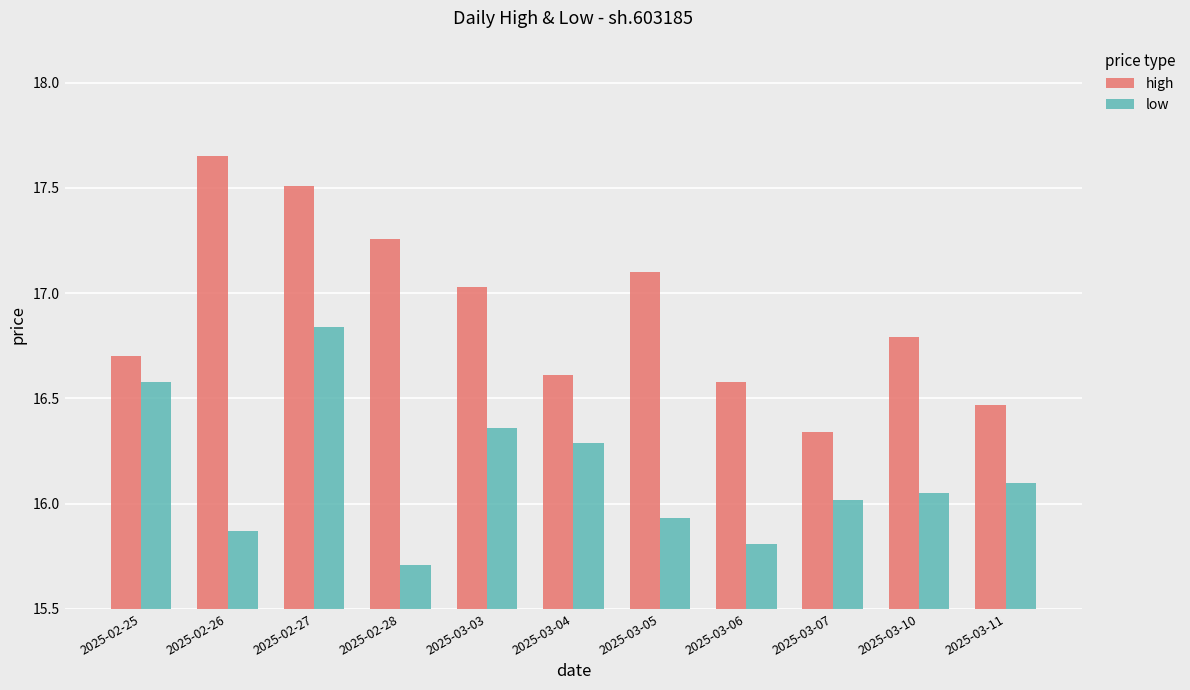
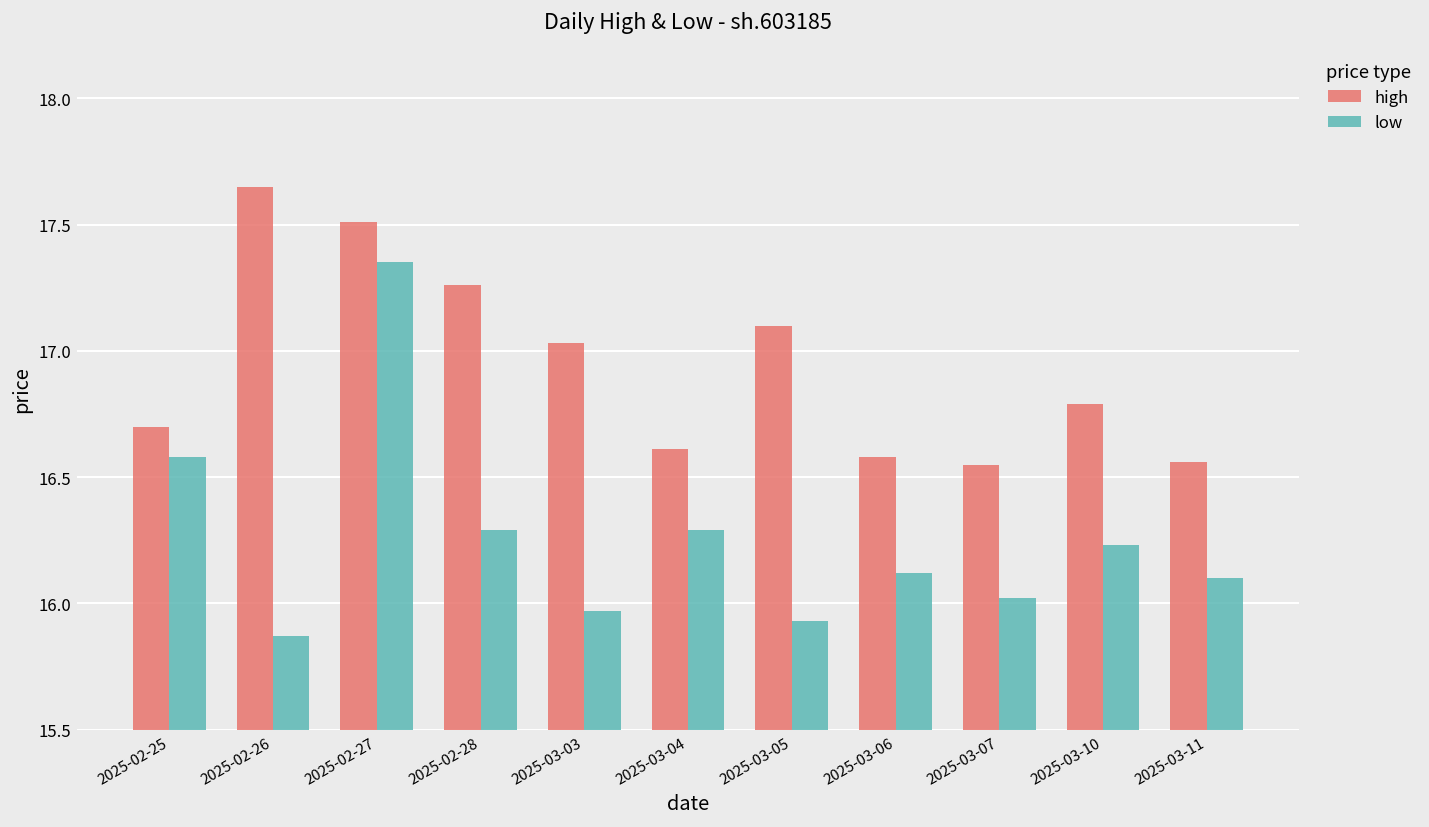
low, 2025-02-27: 16.84 -> 17.35
low, 2025-02-28: 15.71 -> 16.29
low, 2025-03-03: 16.36 -> 15.97
low, 2025-03-06: 15.81 -> 16.12
high, 2025-03-07: 16.34 -> 16.55
low, 2025-03-10: 16.05 -> 16.23
high, 2025-03-11: 16.47 -> 16.56
